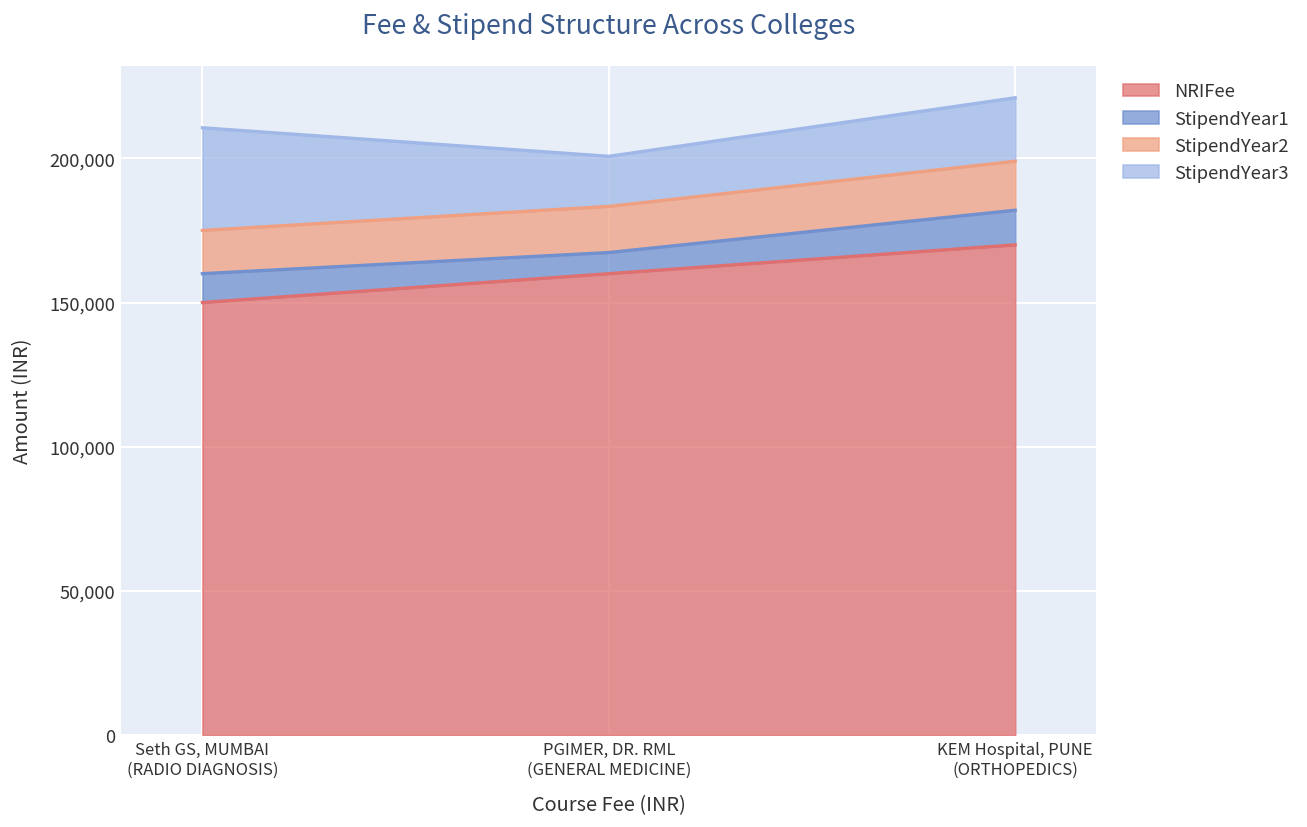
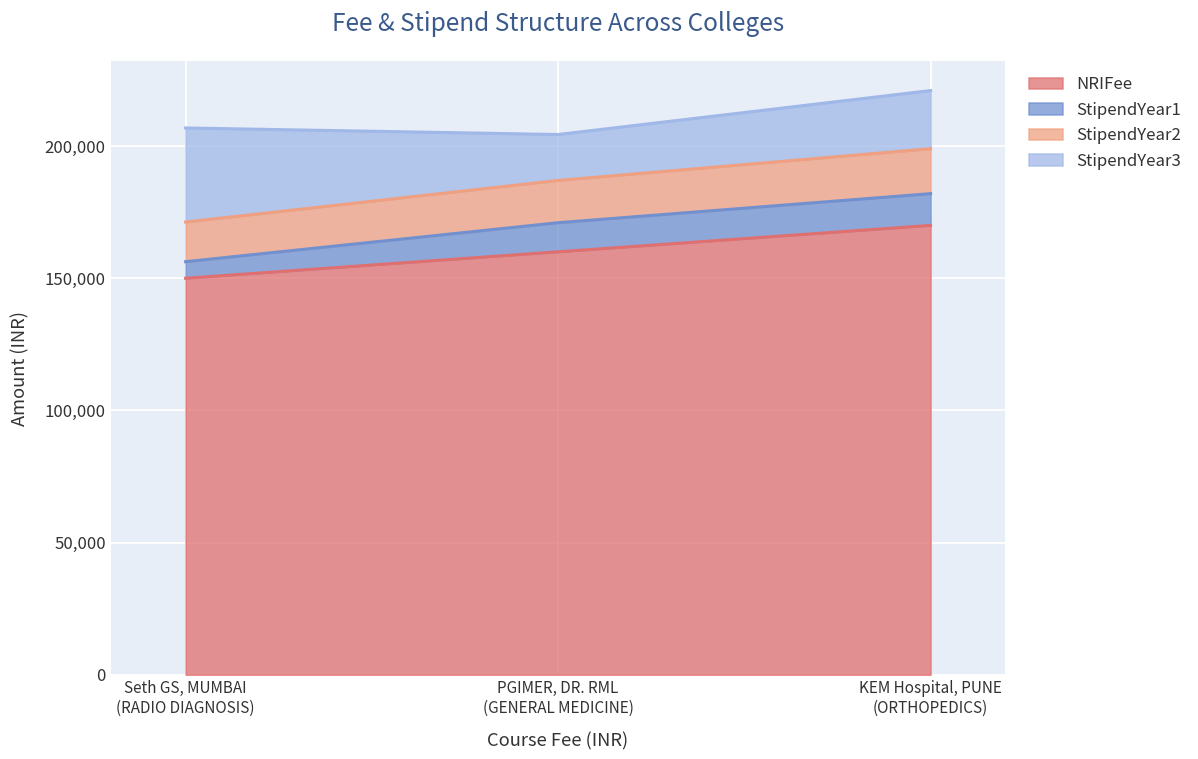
StipendYear1, Seth GS, MUMBAI (RADIO DIAGNOSIS): 10,000 -> 6,000
StipendYear1, PGIMER, DR. RML (GENERAL MEDICINE): 7,000 -> 11,000
